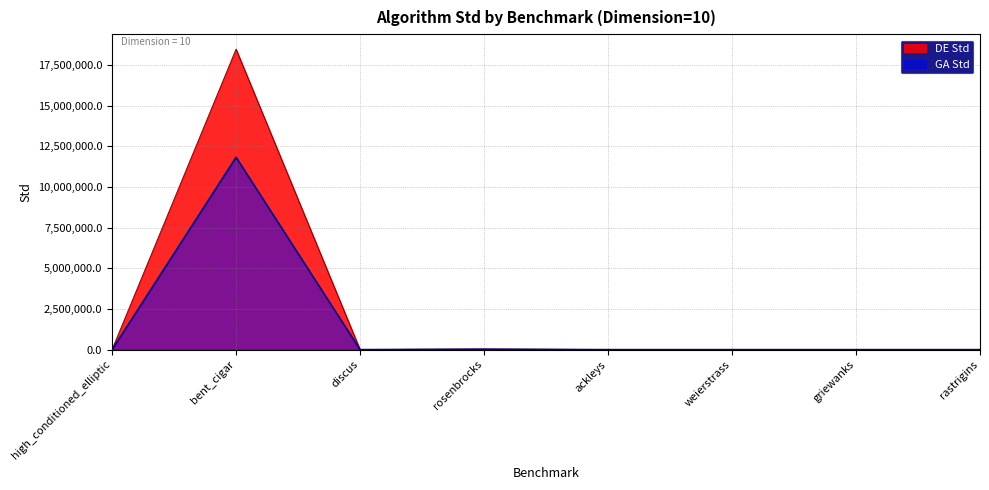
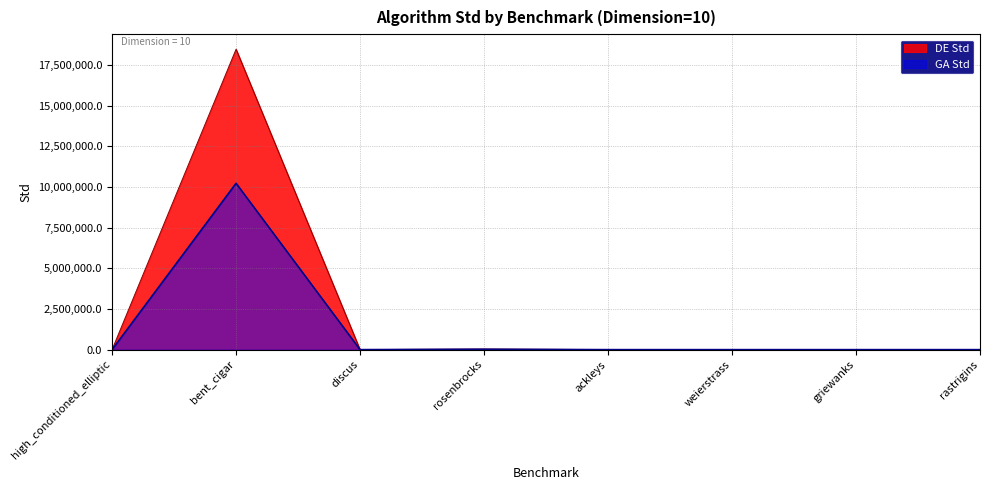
GA Std, bent_cigar: 11,800,000 -> 10,200,000
